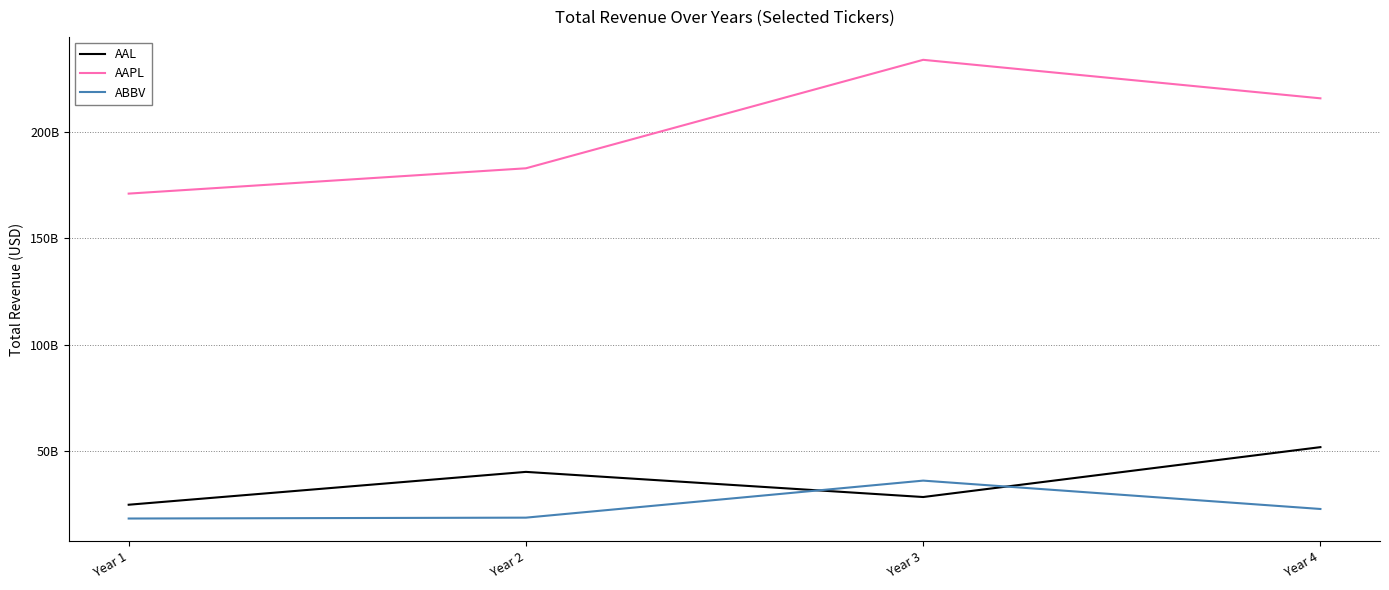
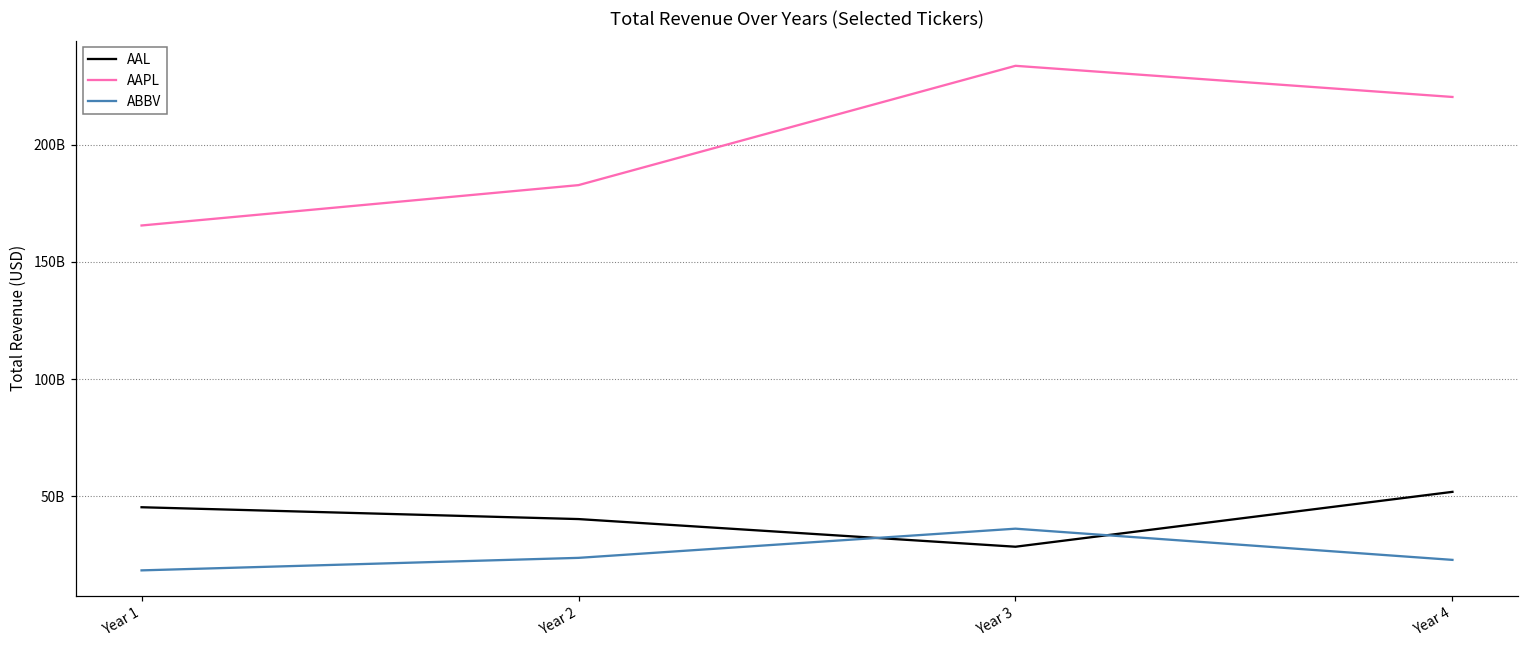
AAL, Year 1: 25000000000 -> 45000000000
AAPL, Year 1: 171000000000 -> 166000000000
ABBV, Year 2: 19000000000 -> 24000000000
AAPL, Year 4: 216000000000 -> 220000000000
